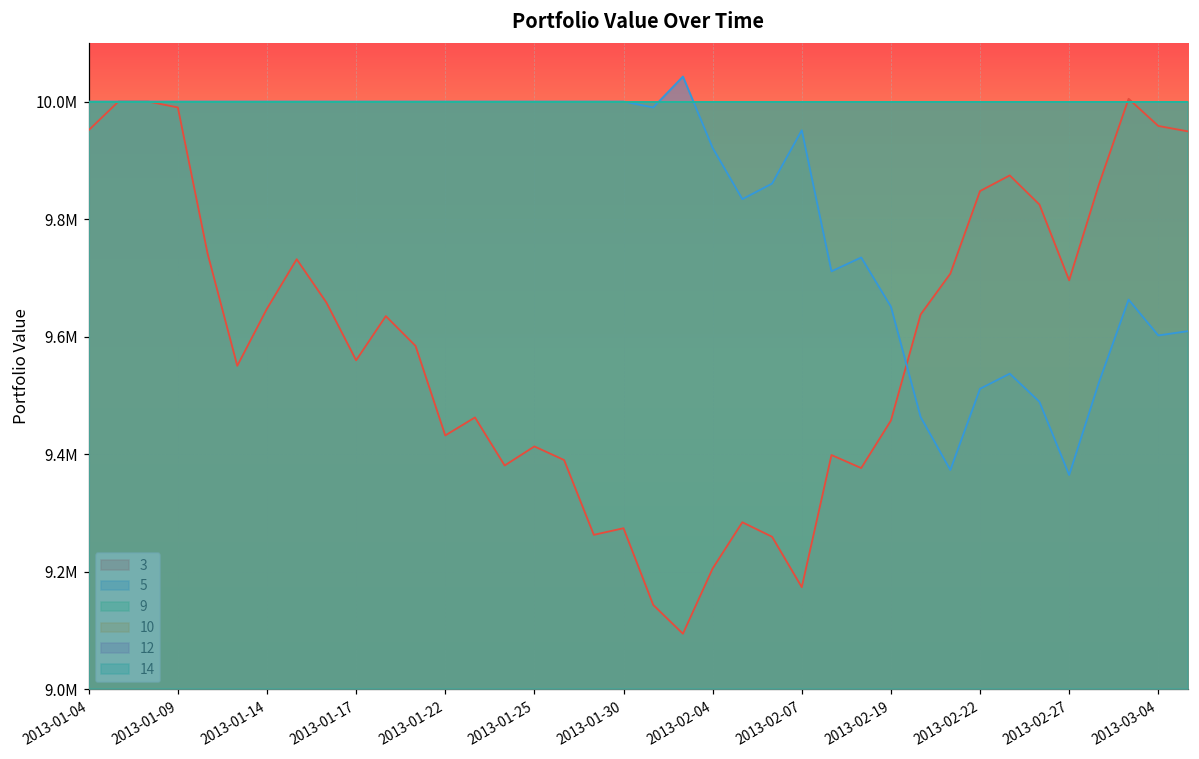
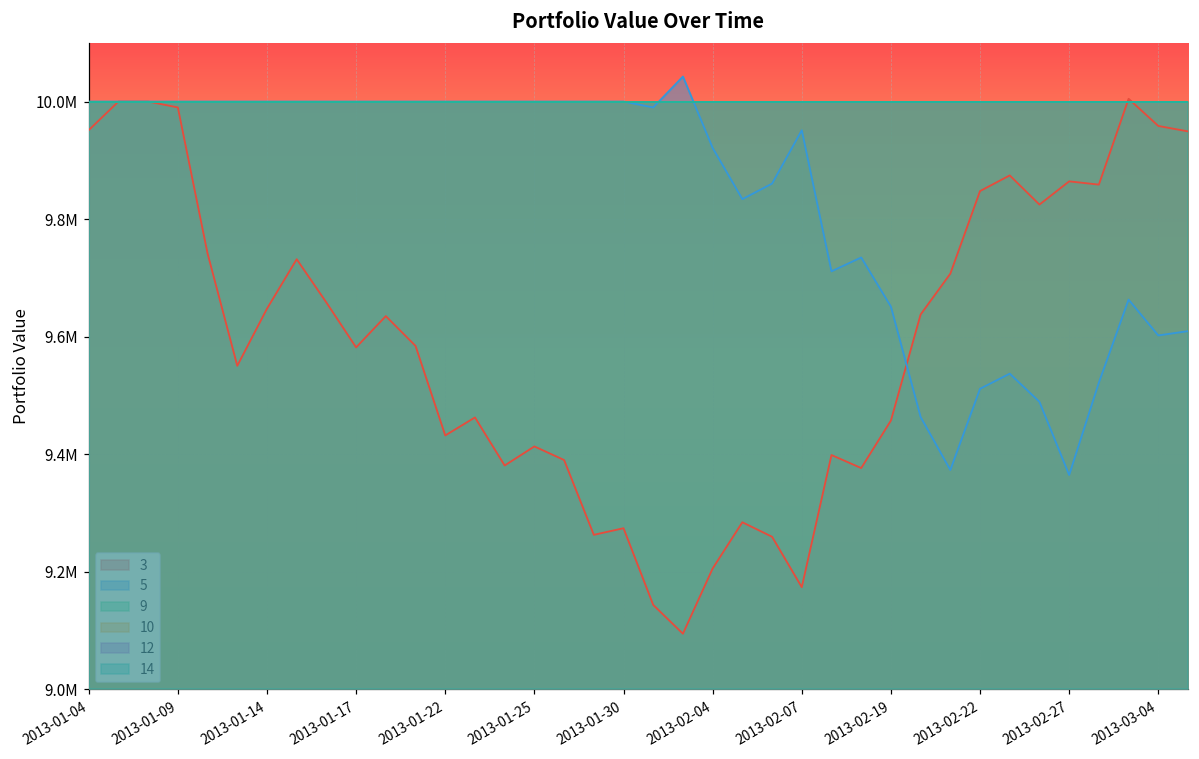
3, 2013-01-17: 9560000 -> 9580000
3, 2013-02-27: 9700000 -> 9860000
